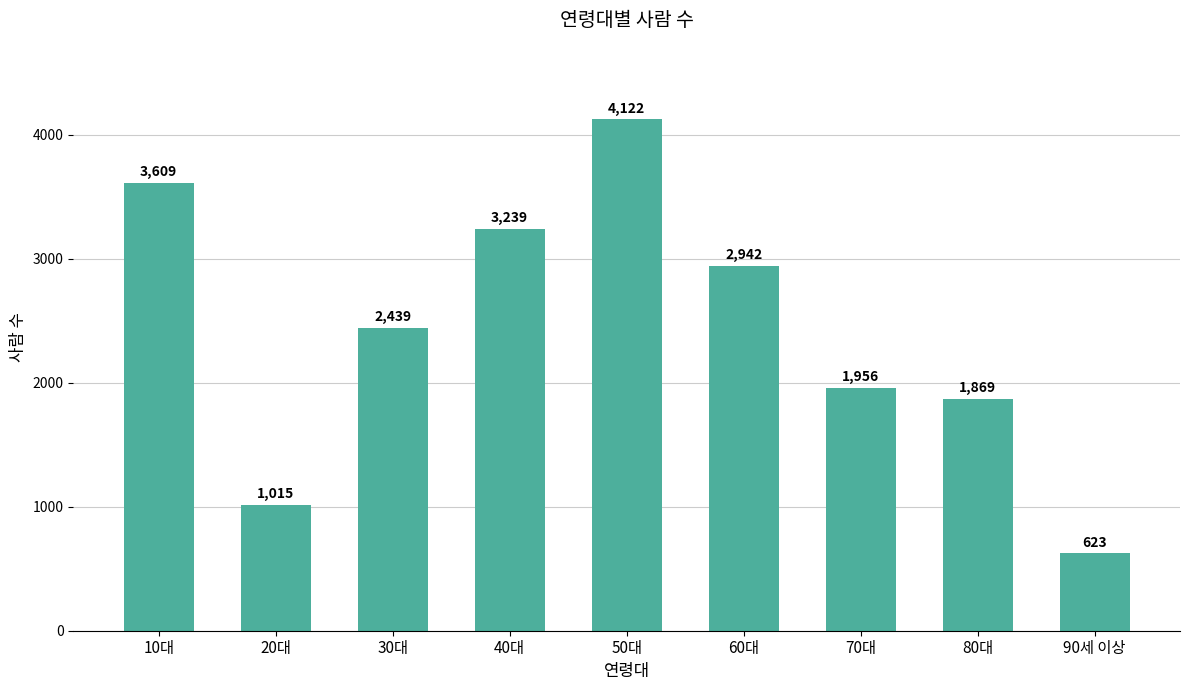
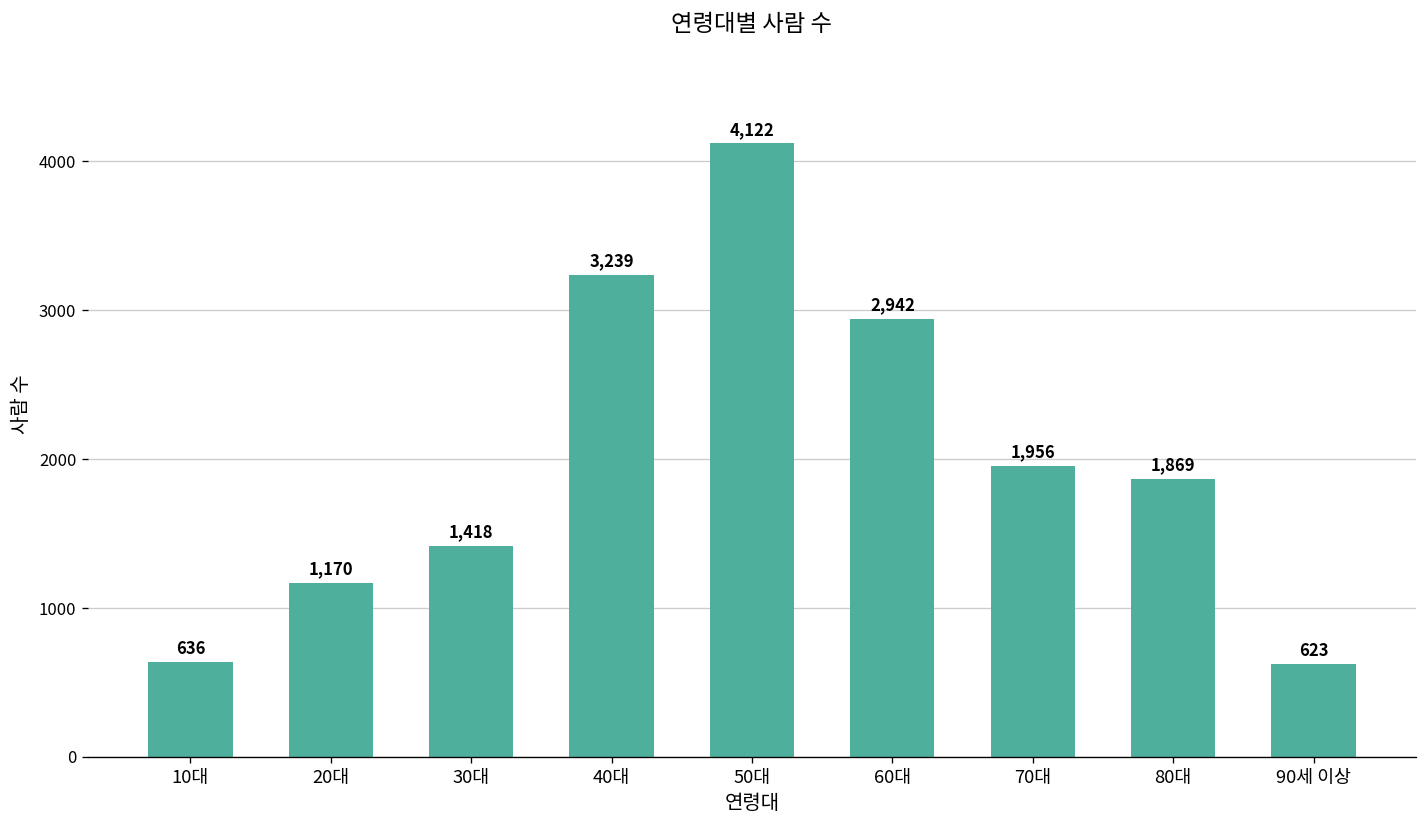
10대: 3,609 -> 636
20대: 1,015 -> 1,170
30대: 2,439 -> 1,418
